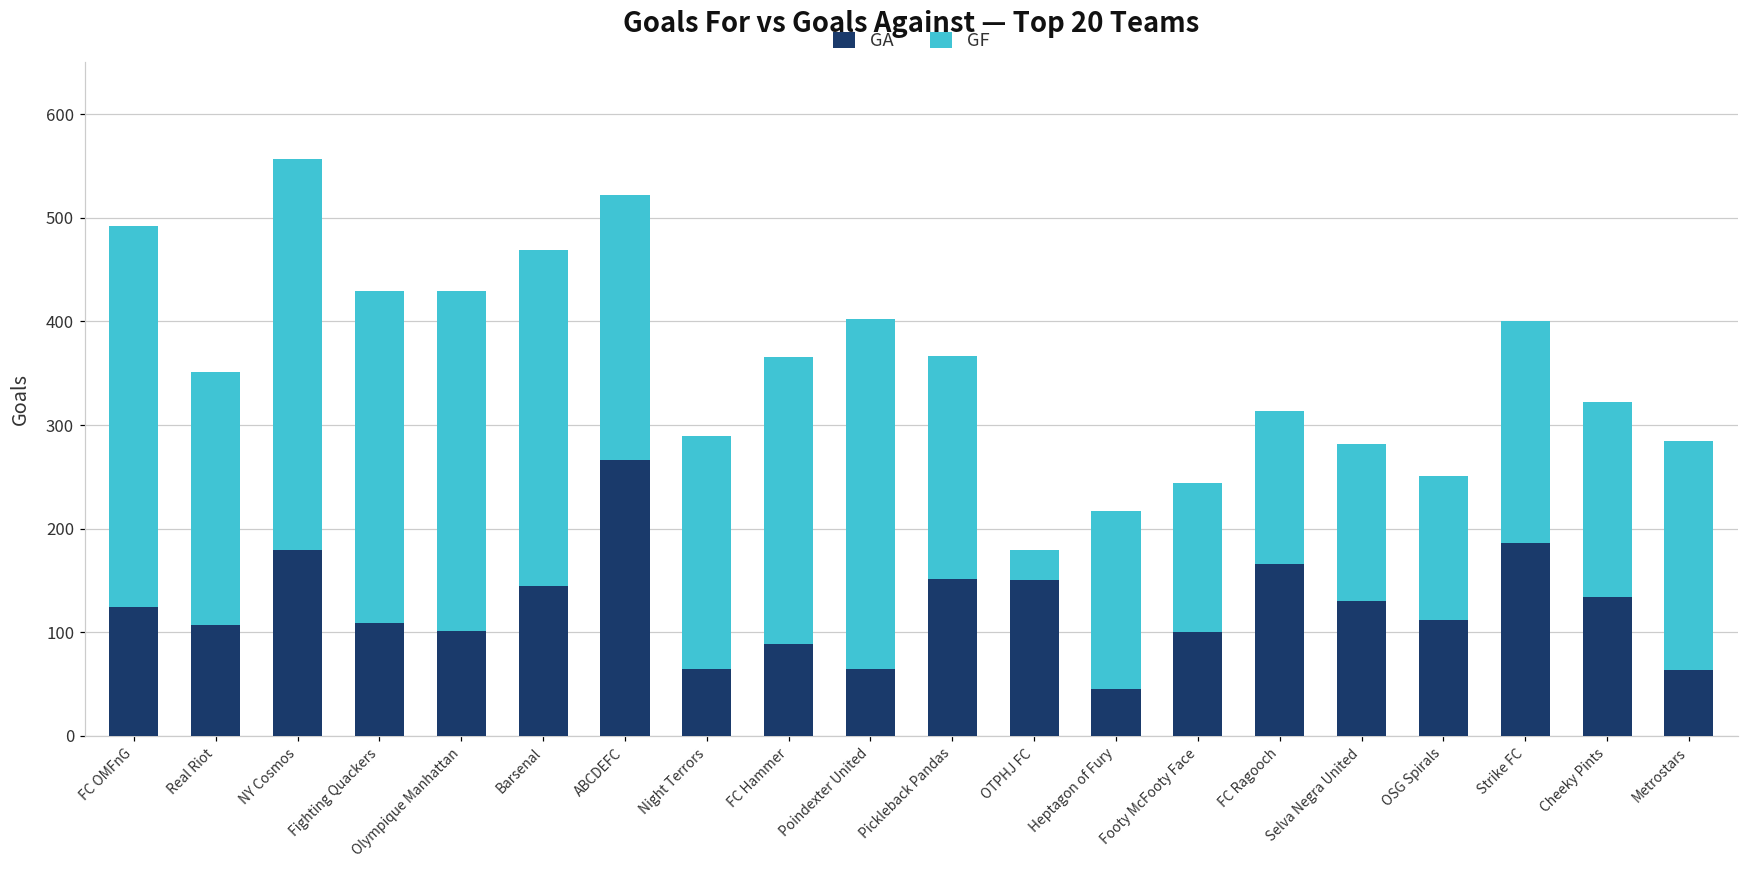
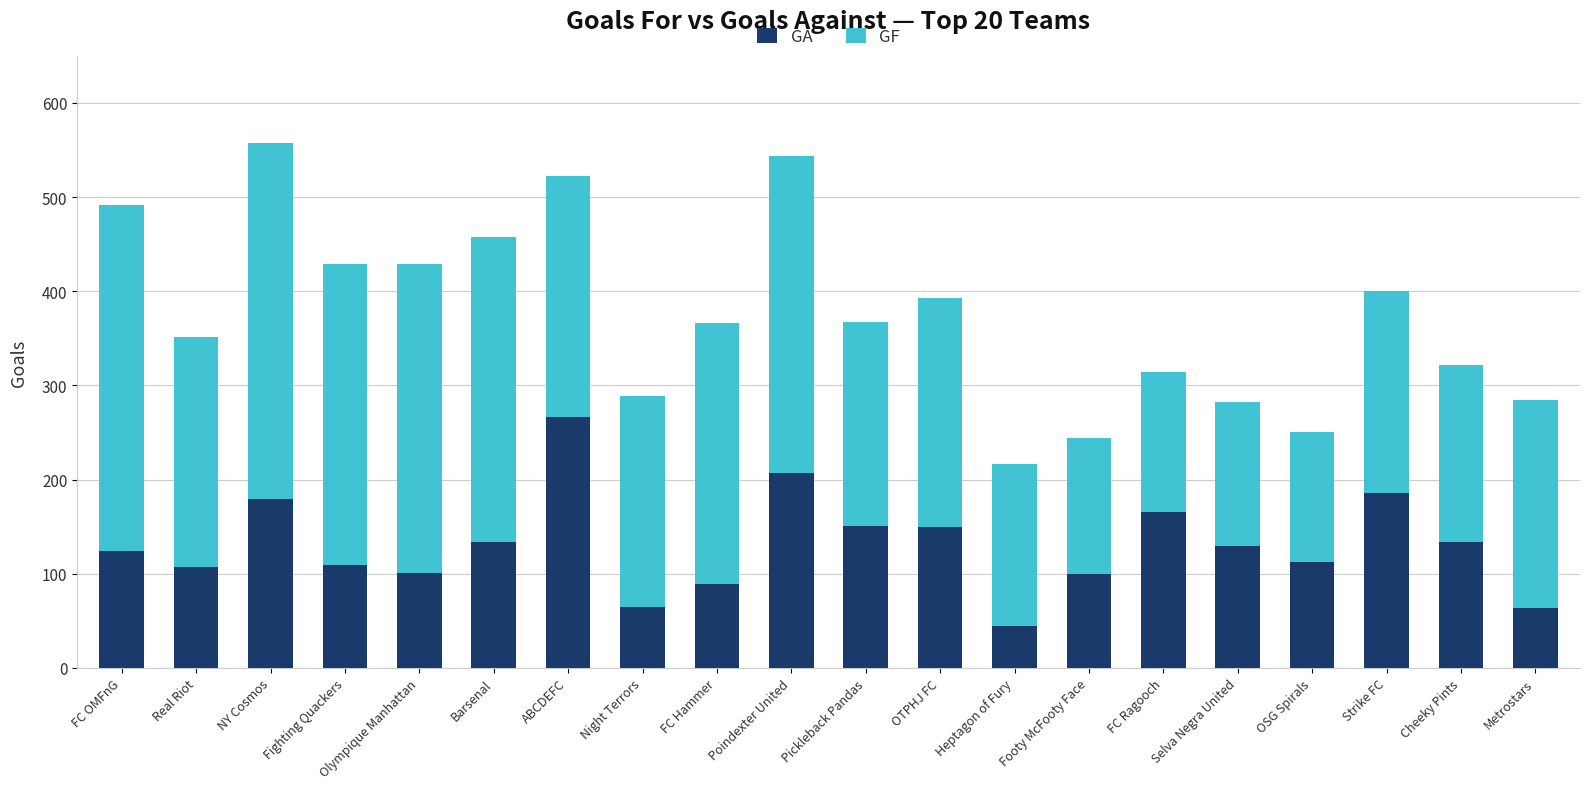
GA, Barsenal: 150 -> 130
GA, Poindexter United: 70 -> 210
GF, OTPHJ FC: 30 -> 240
